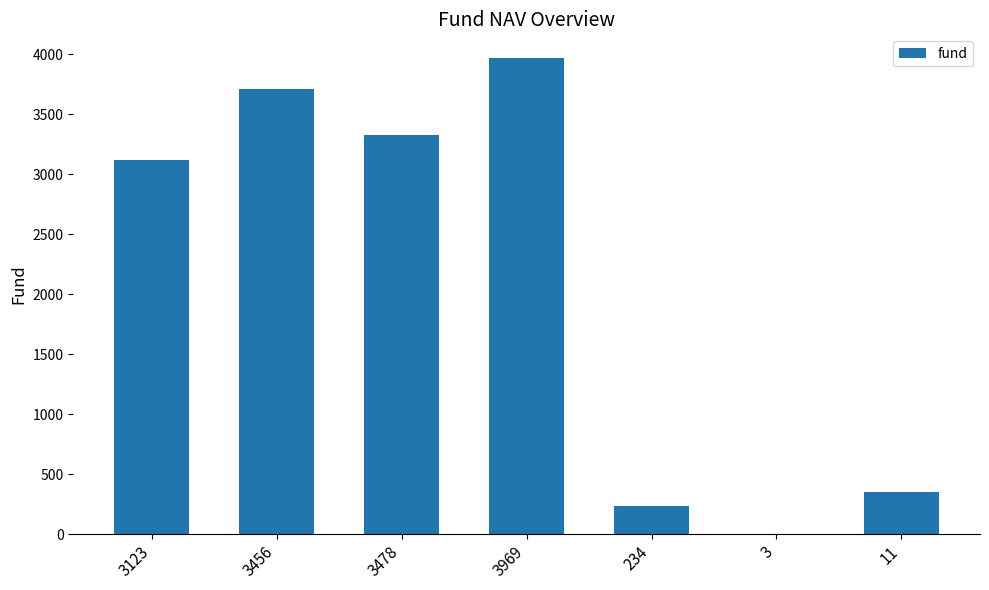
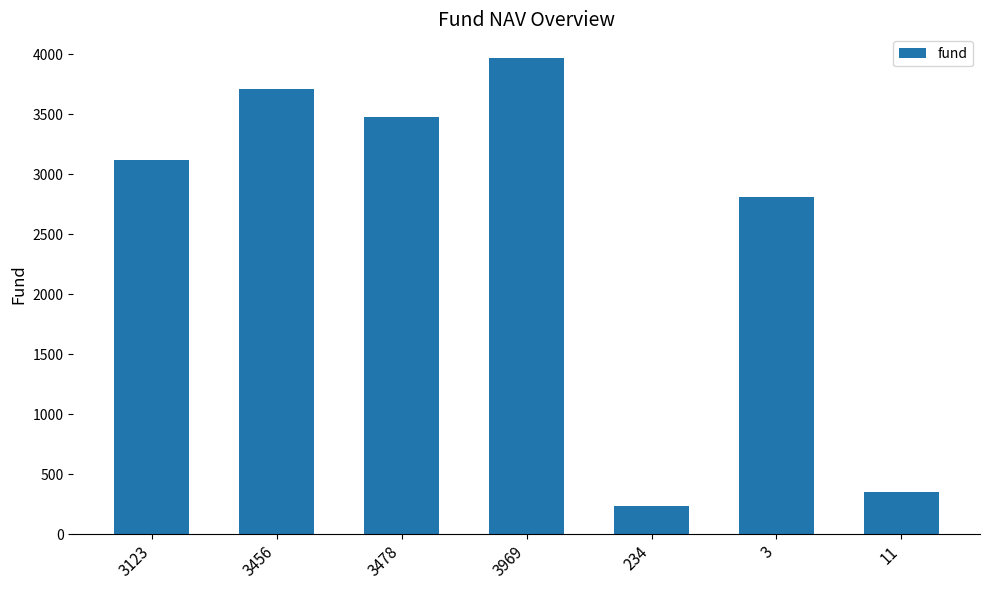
3478: 3330 -> 3480
3: 0 -> 2810
